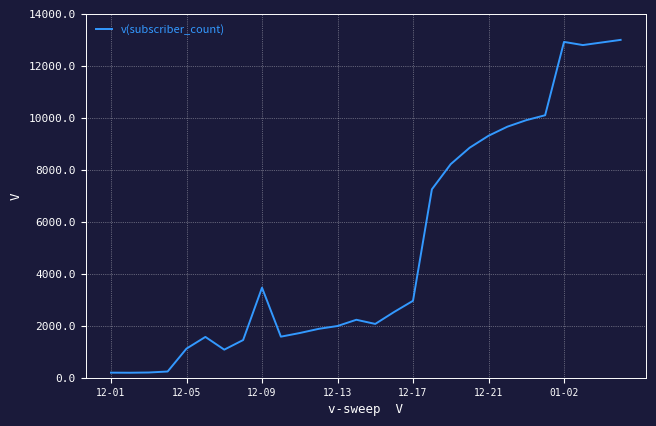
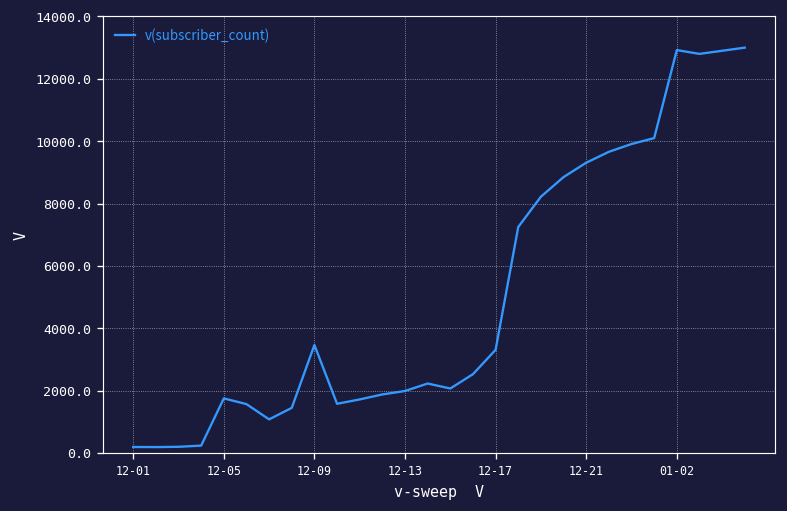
12-05: 1100 -> 1800
12-17: 3000 -> 3300
